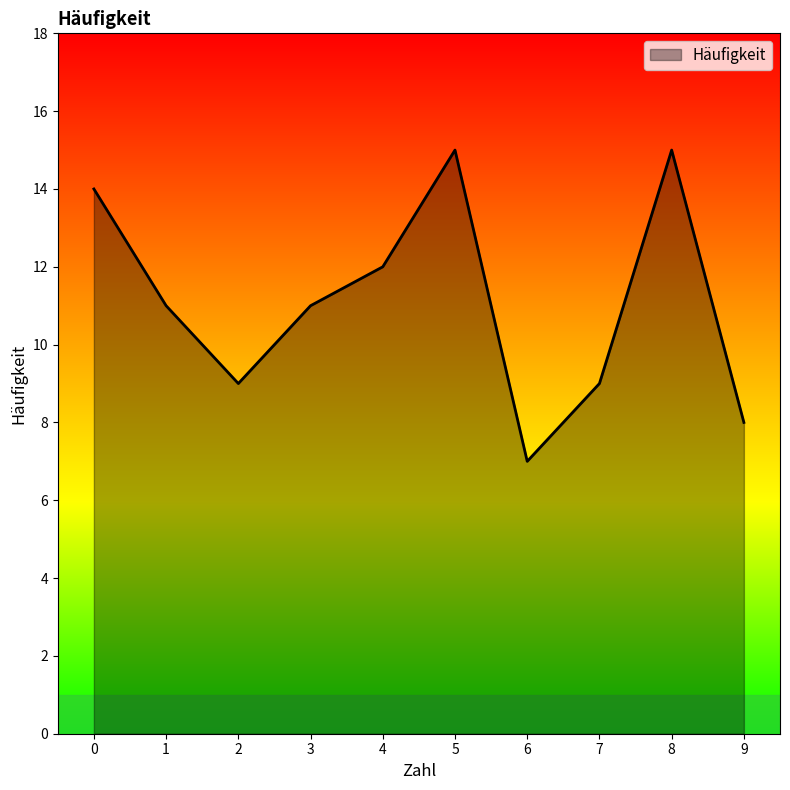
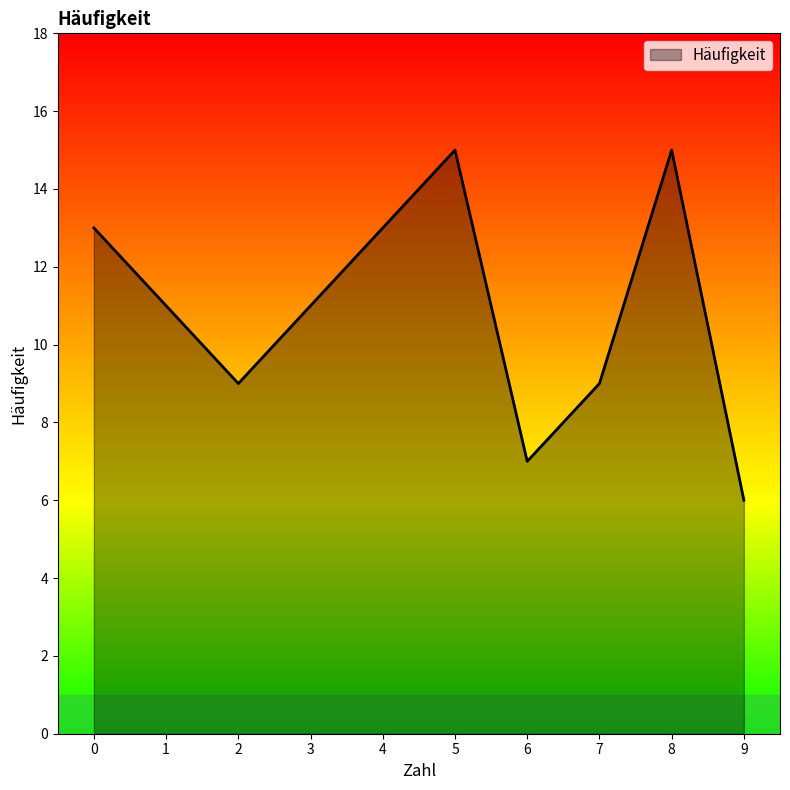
Häufigkeit, 0: 14 -> 13
Häufigkeit, 4: 12 -> 13
Häufigkeit, 9: 8 -> 6
